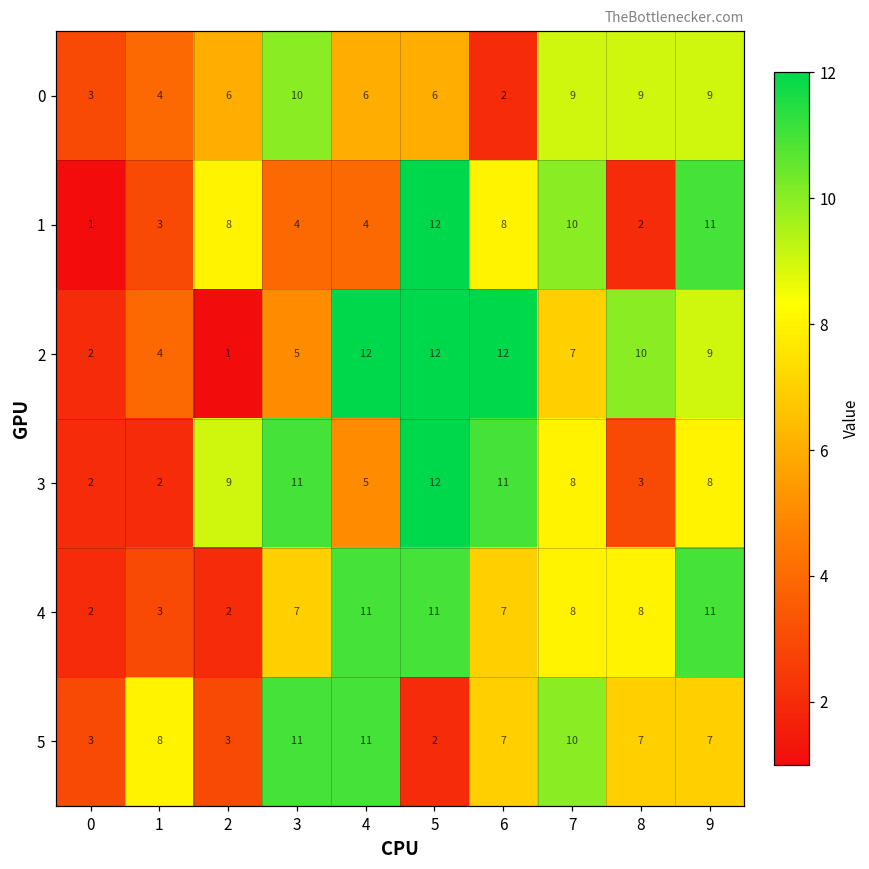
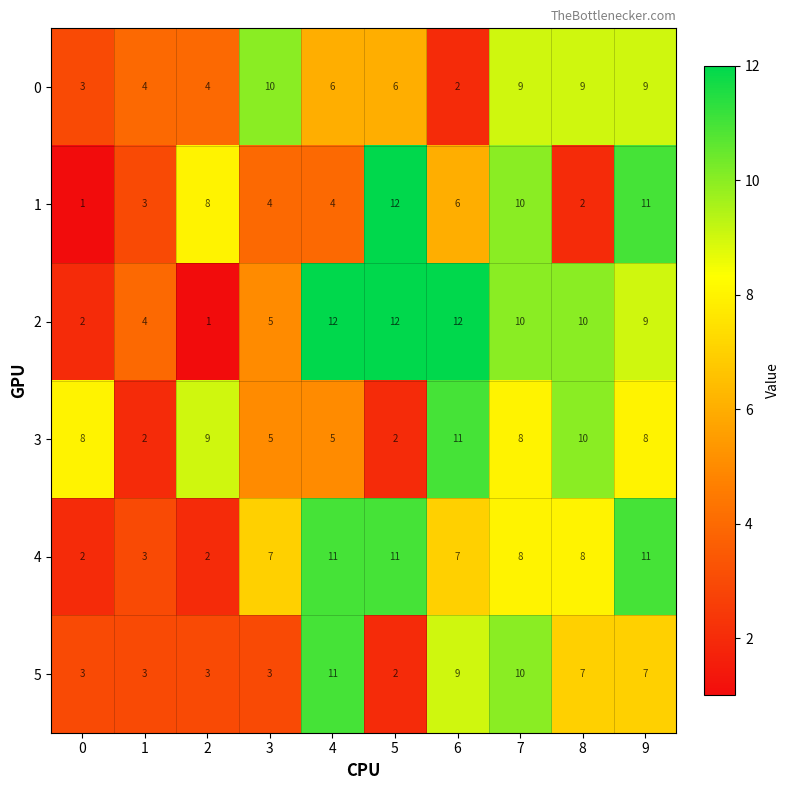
0, 2: 6 -> 4
1, 6: 8 -> 6
2, 7: 7 -> 10
3, 0: 2 -> 8
3, 3: 11 -> 5
3, 5: 12 -> 2
3, 8: 3 -> 10
5, 1: 8 -> 3
5, 3: 11 -> 3
5, 6: 7 -> 9
